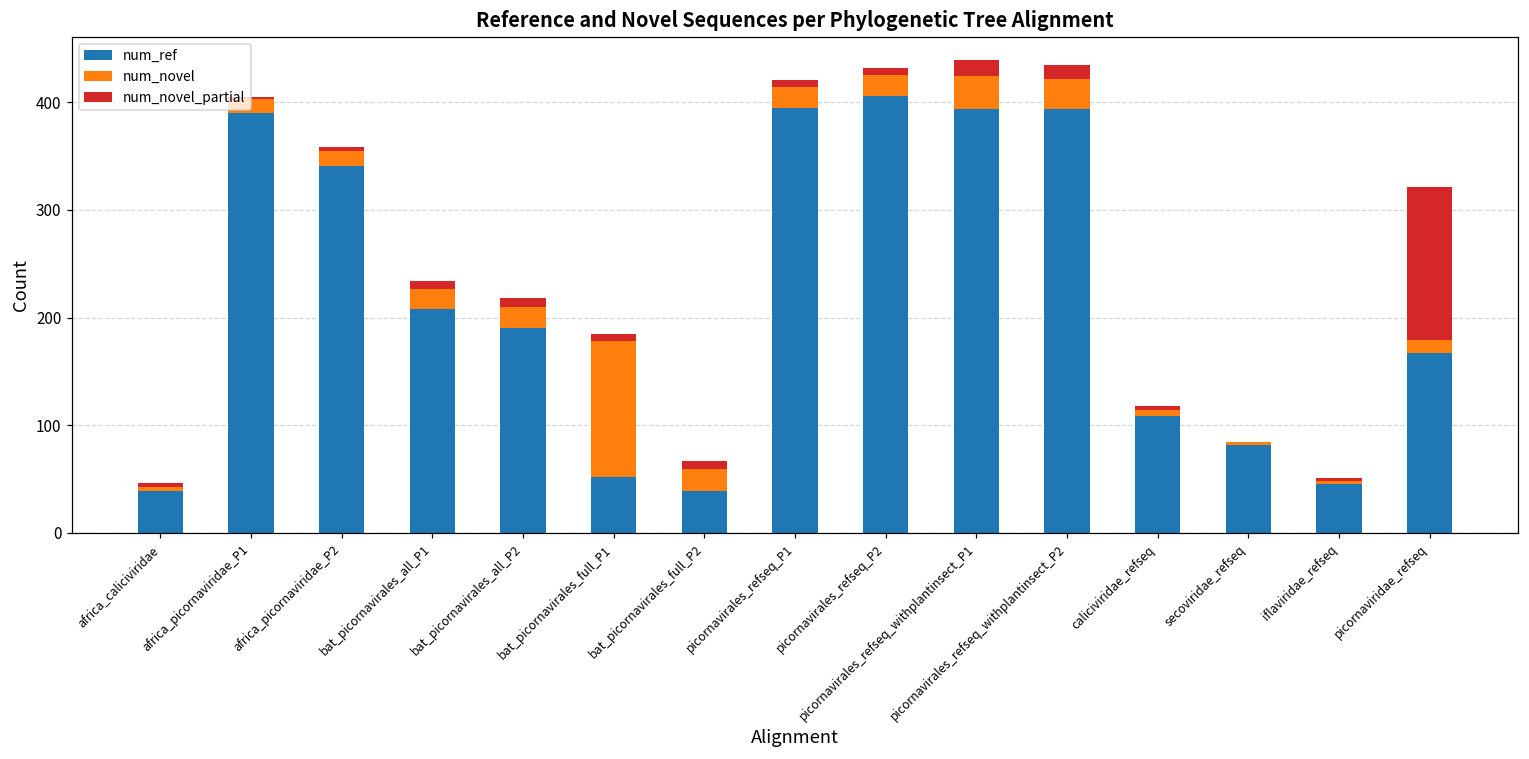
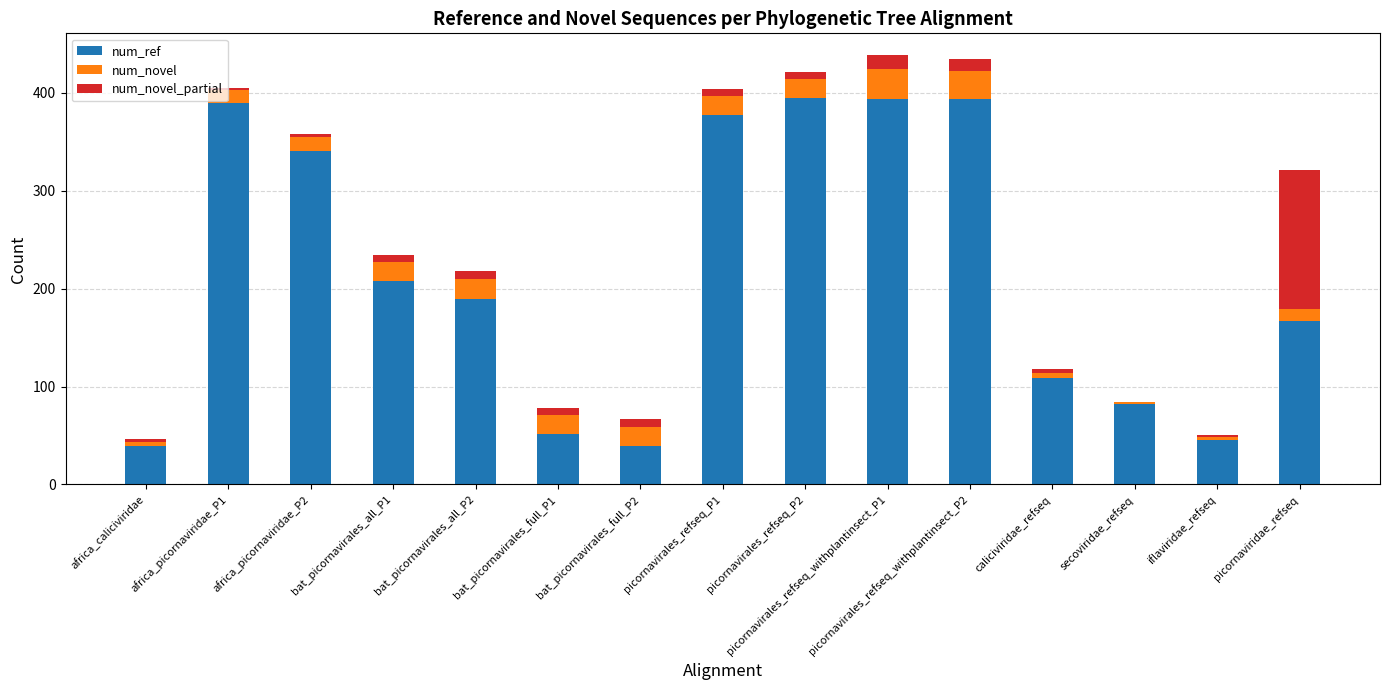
num_novel, bat_picornavirales_full_P1: 130 -> 20
num_ref, picornavirales_refseq_P1: 400 -> 380
num_ref, picornavirales_refseq_P2: 410 -> 400
